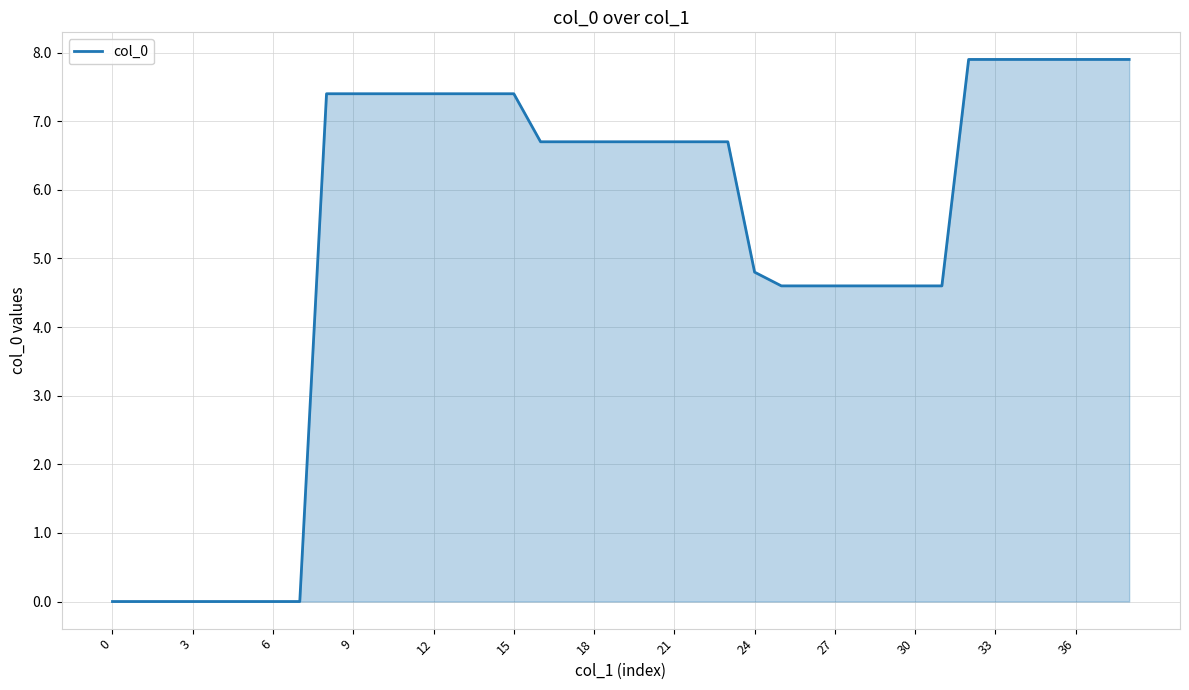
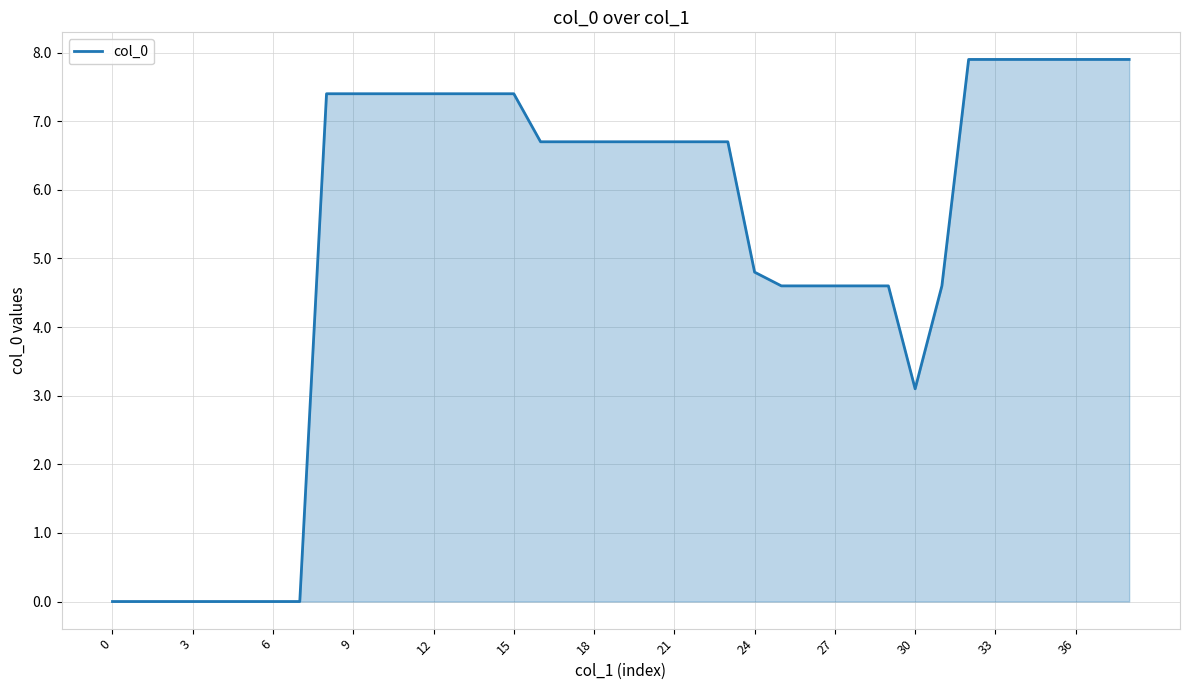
30: 4.6 -> 3.1
